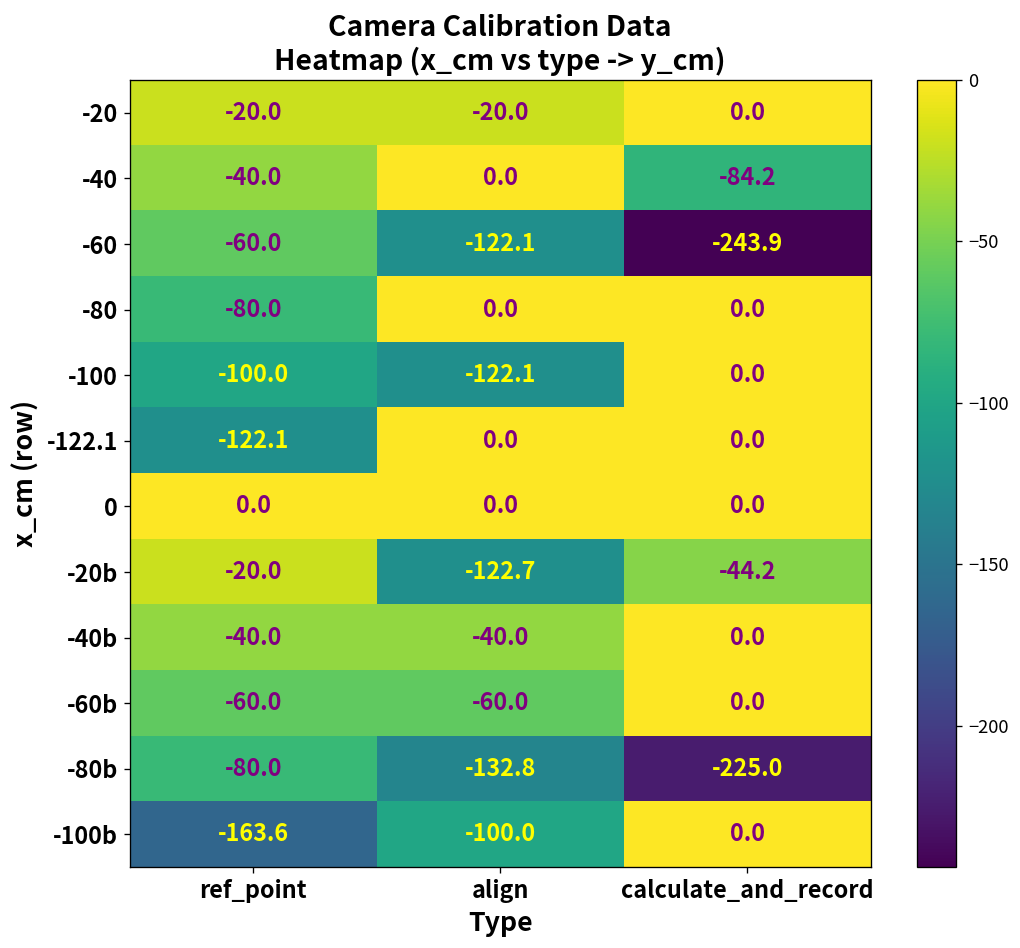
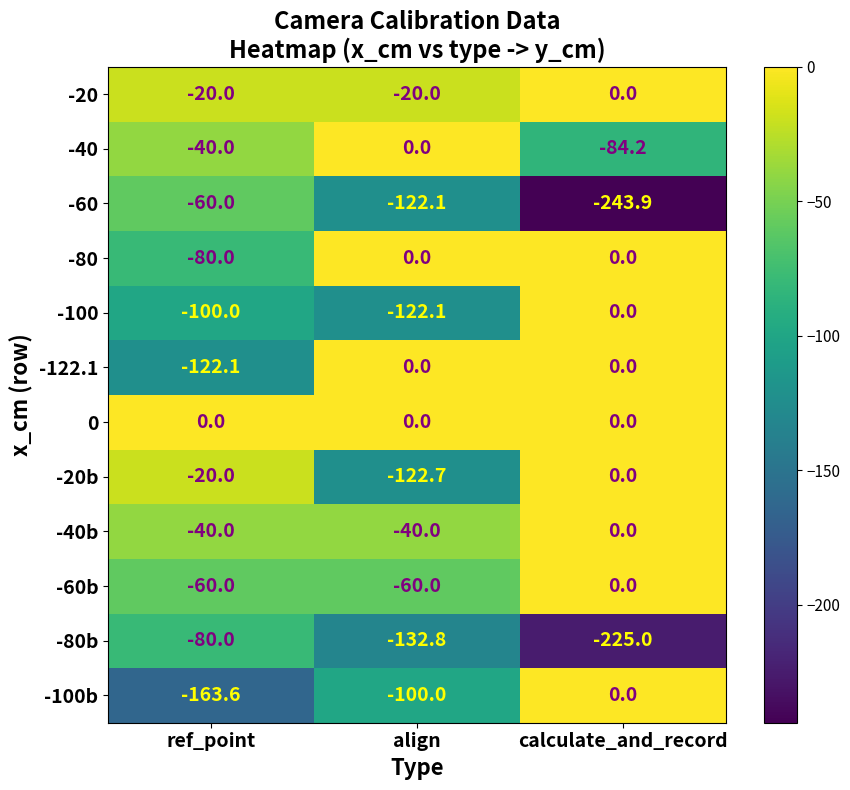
-20b, calculate_and_record: -44.2 -> 0.0
